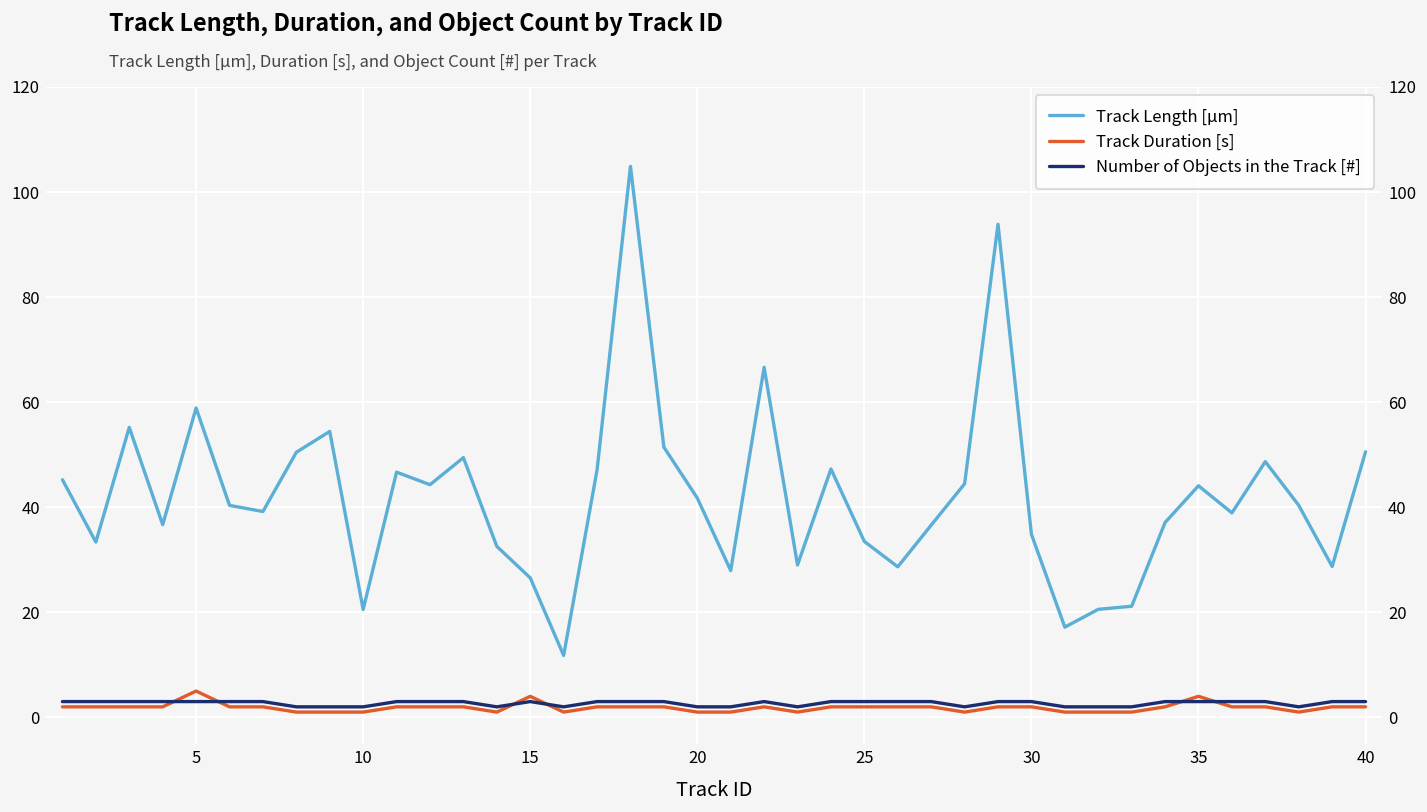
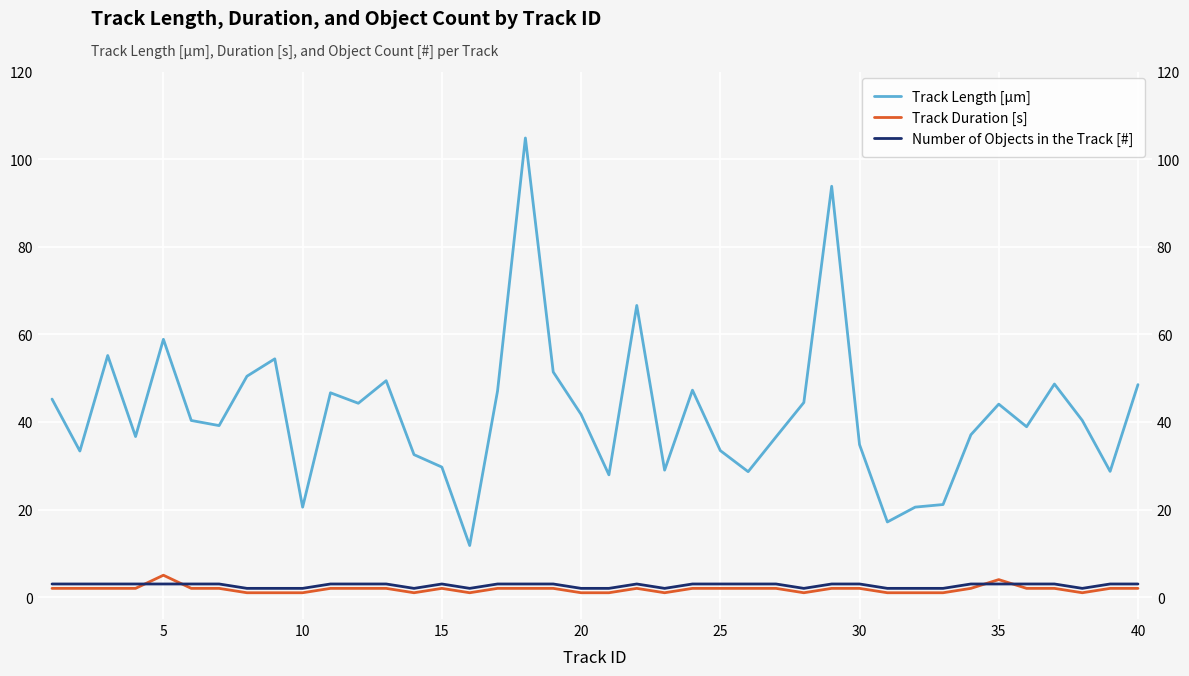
Track Length [µm], 15: 27 -> 30
Track Duration [s], 15: 4 -> 2
Track Length [µm], 40: 51 -> 49
